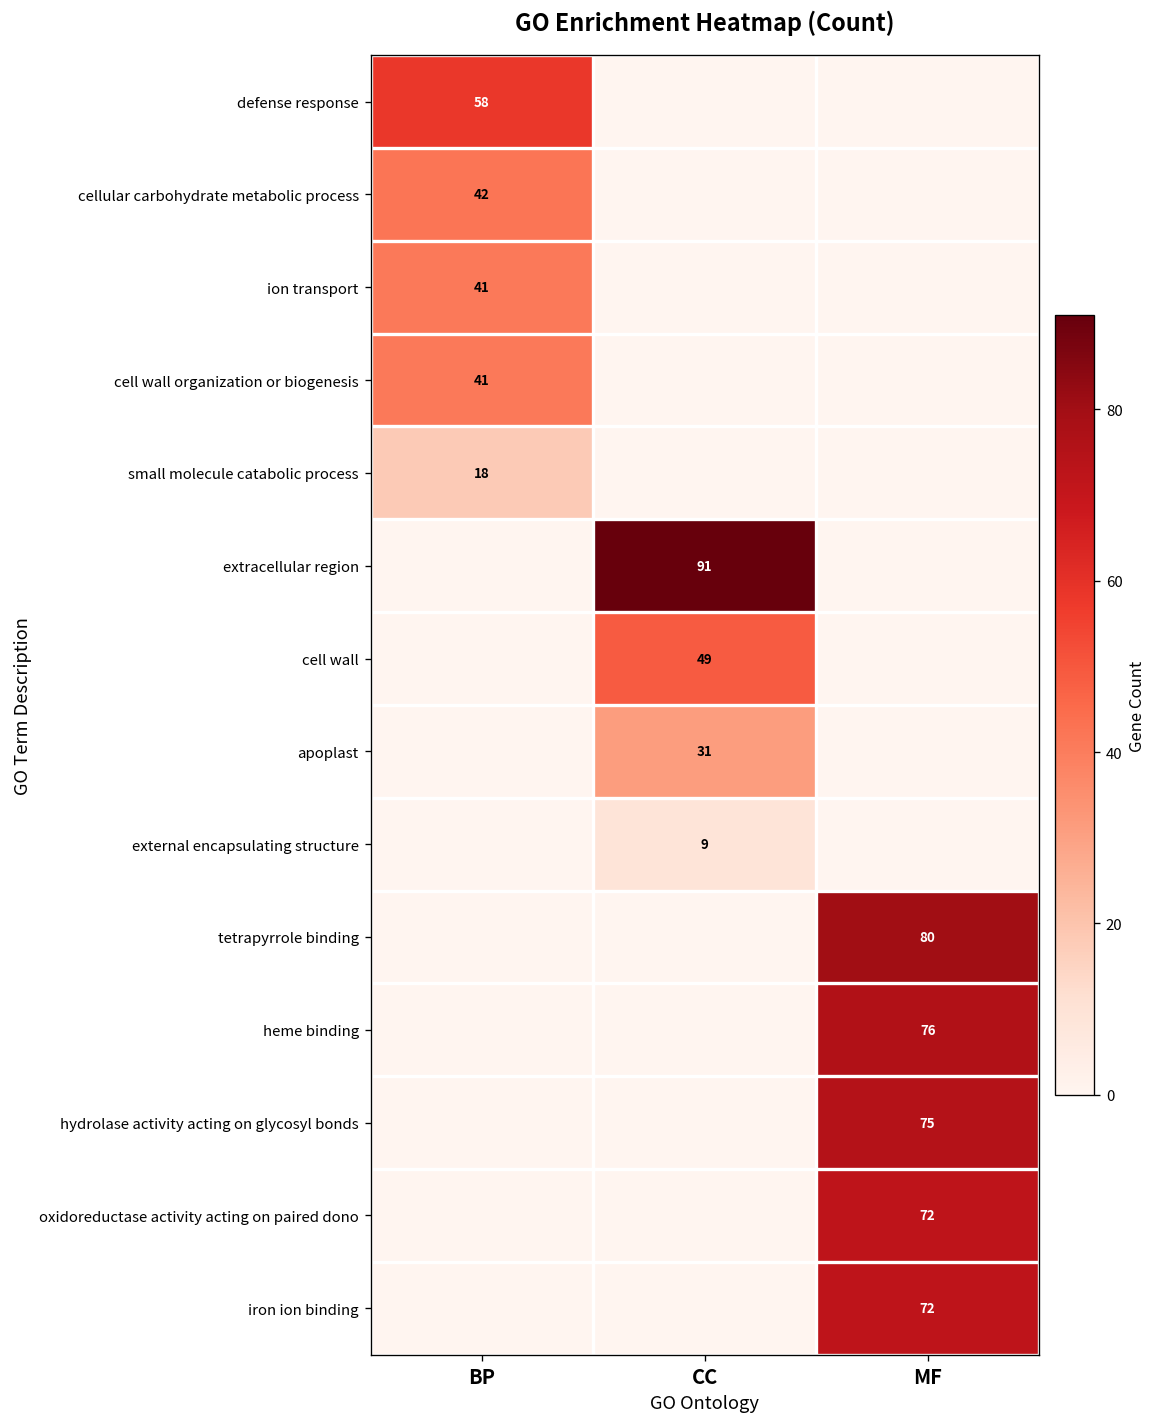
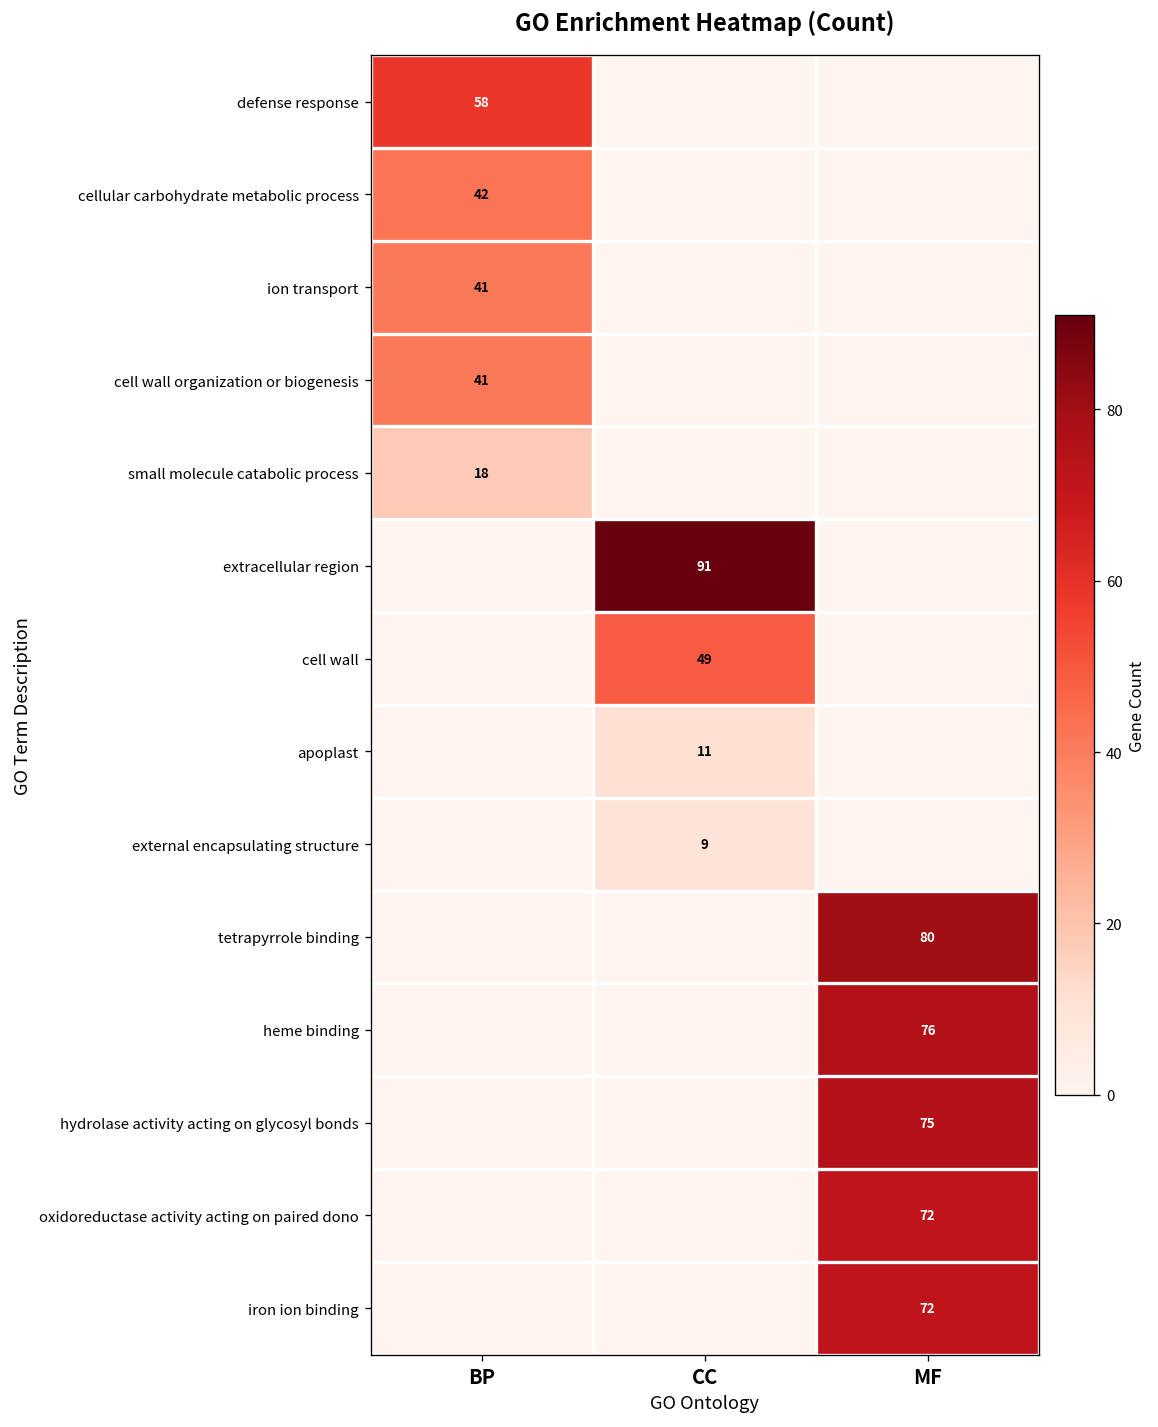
apoplast, CC: 31 -> 11
